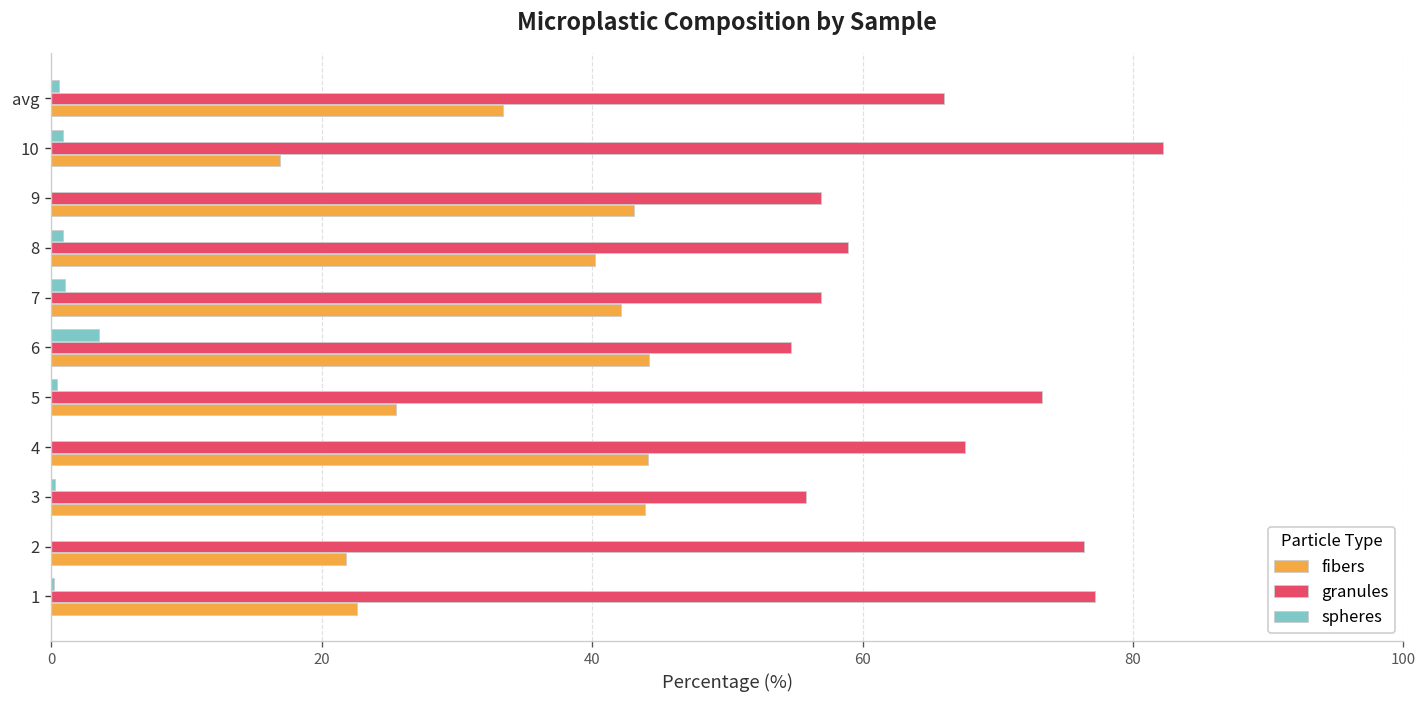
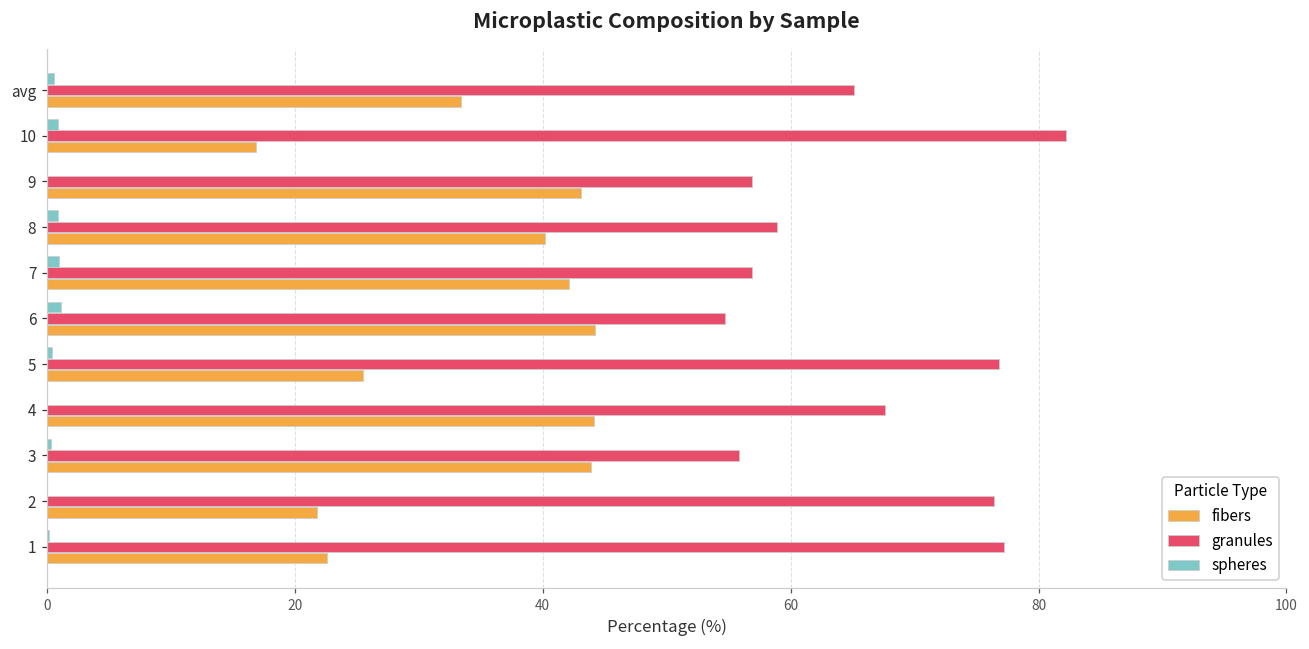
granules, avg: 66.0 -> 65.1
spheres, 6: 3.5 -> 1.1
granules, 5: 73.3 -> 76.8
